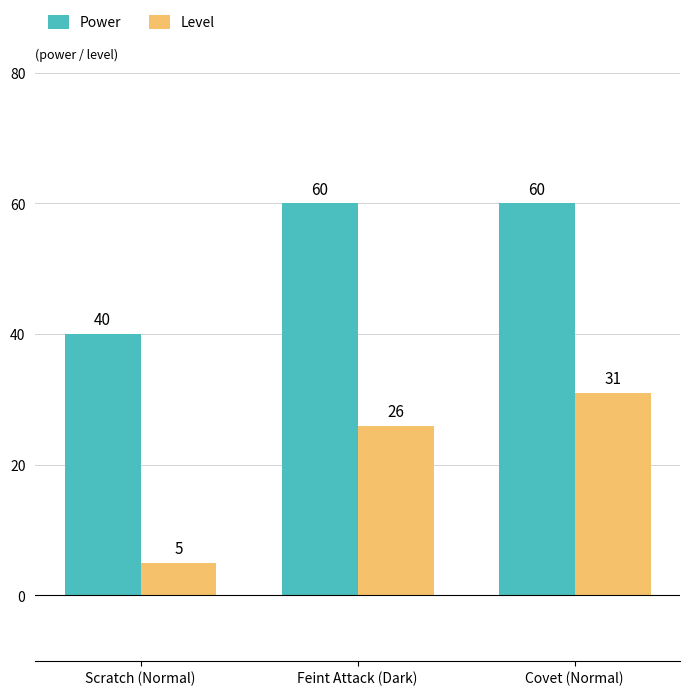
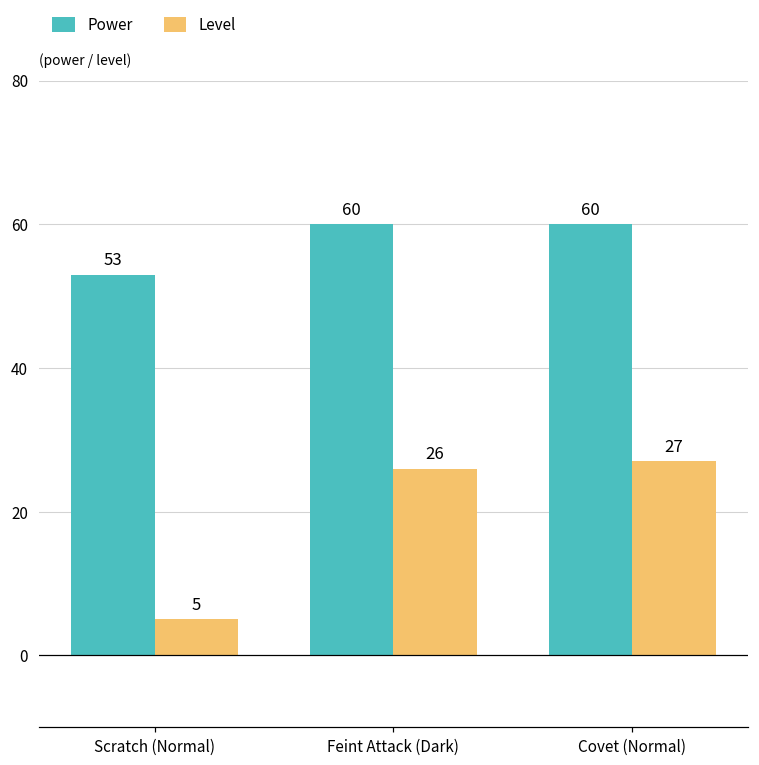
Power, Scratch (Normal): 40 -> 53
Level, Covet (Normal): 31 -> 27
